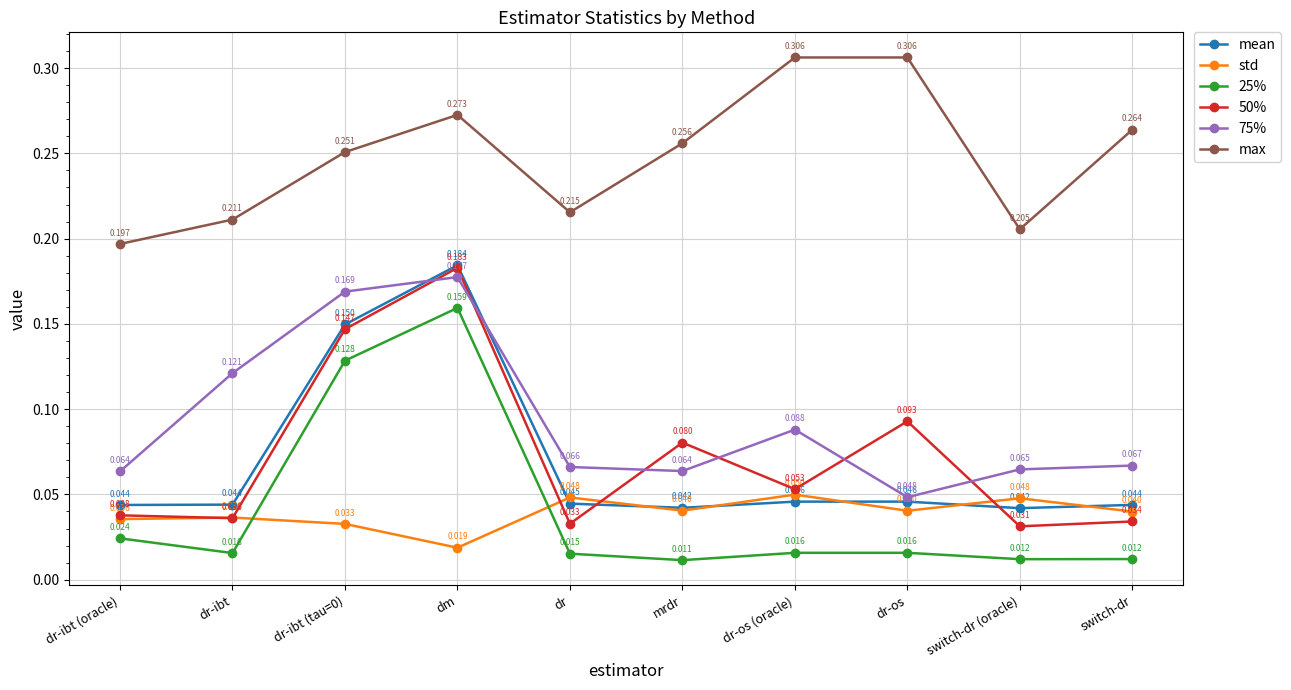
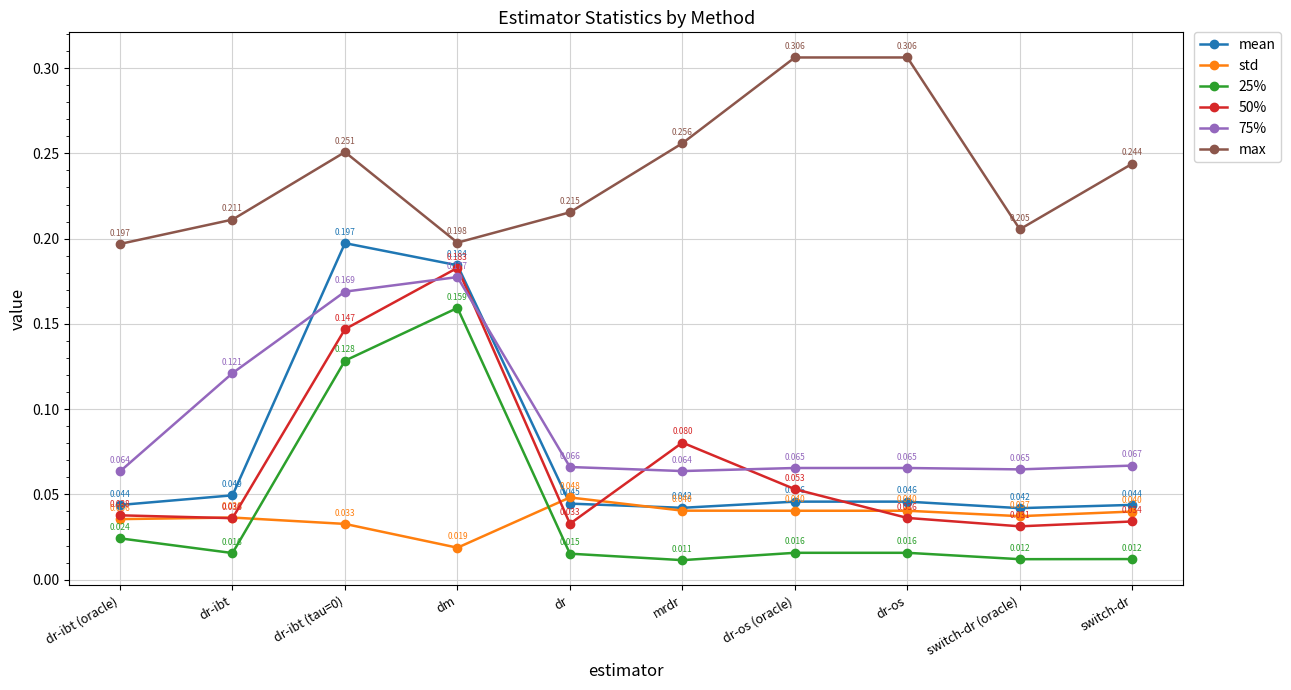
mean, dr-ibt: 0.044 -> 0.049
mean, dr-ibt (tau=0): 0.150 -> 0.197
max, dm: 0.273 -> 0.198
std, dr-os (oracle): 0.050 -> 0.040
75%, dr-os (oracle): 0.088 -> 0.065
50%, dr-os: 0.093 -> 0.036
75%, dr-os: 0.048 -> 0.065
std, switch-dr (oracle): 0.048 -> 0.037
max, switch-dr: 0.264 -> 0.244
